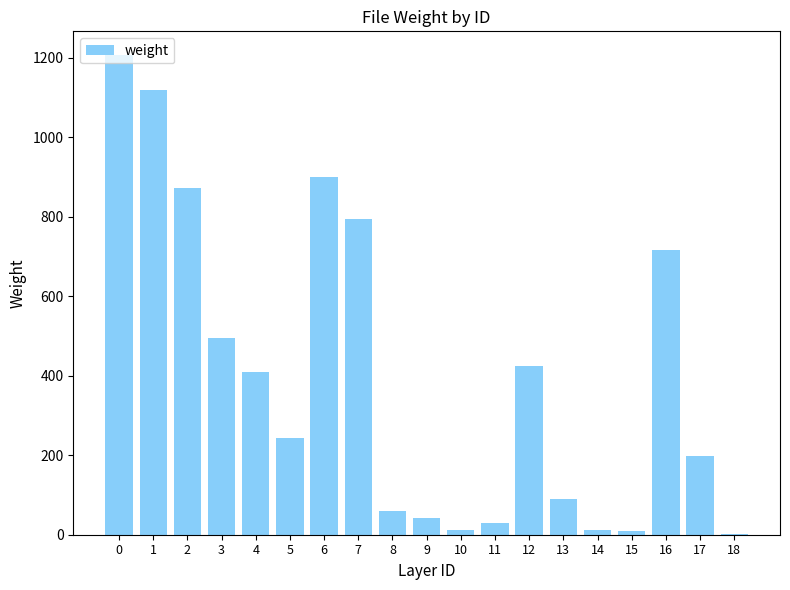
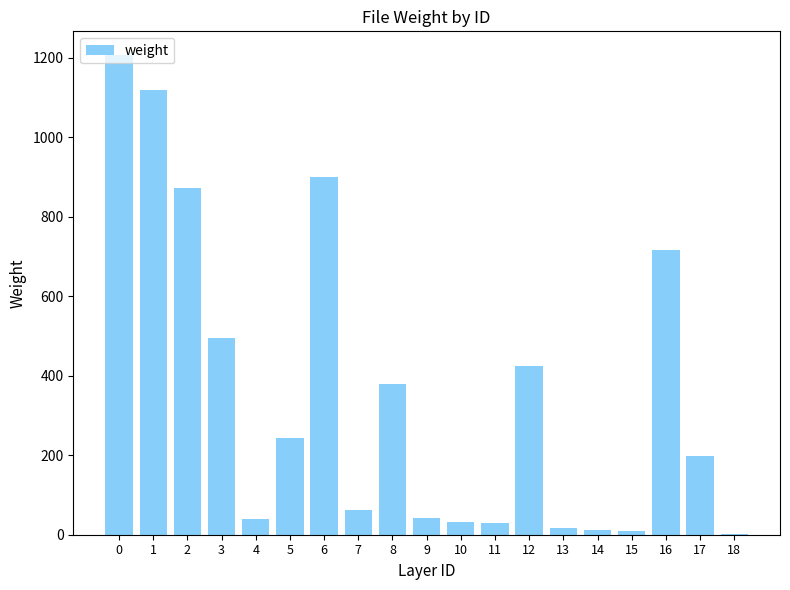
4: 410 -> 40
7: 800 -> 60
8: 60 -> 380
10: 10 -> 30
13: 90 -> 20
